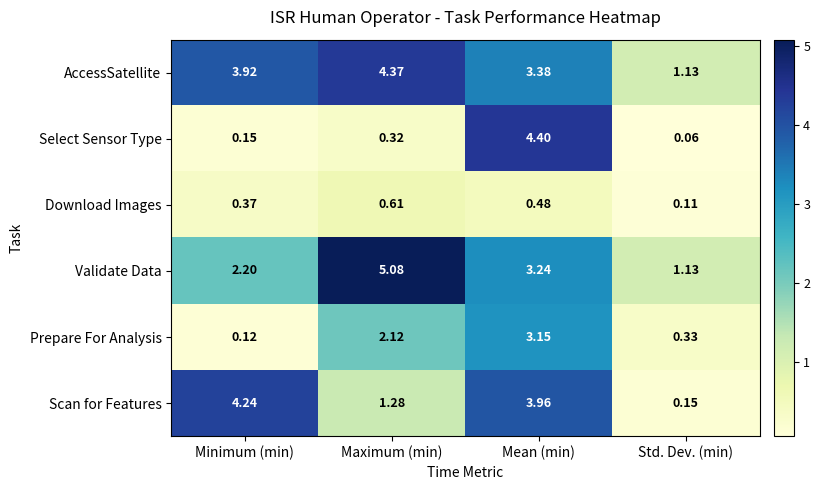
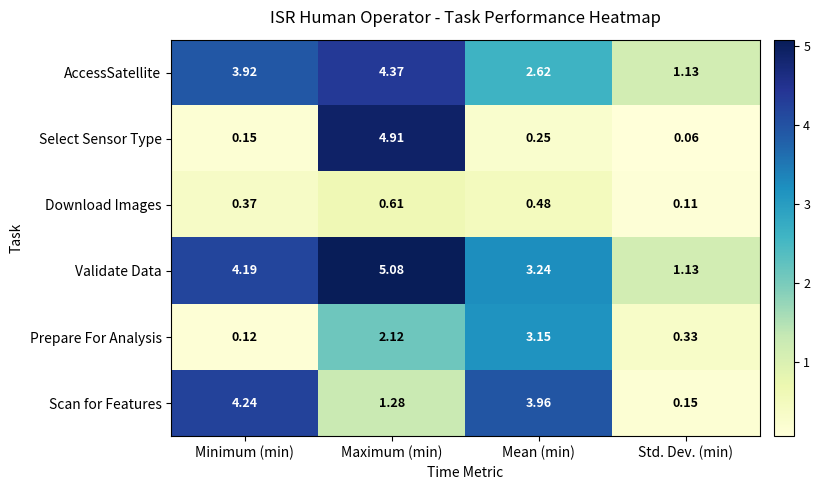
AccessSatellite, Mean (min): 3.38 -> 2.62
Select Sensor Type, Maximum (min): 0.32 -> 4.91
Select Sensor Type, Mean (min): 4.40 -> 0.25
Validate Data, Minimum (min): 2.20 -> 4.19
